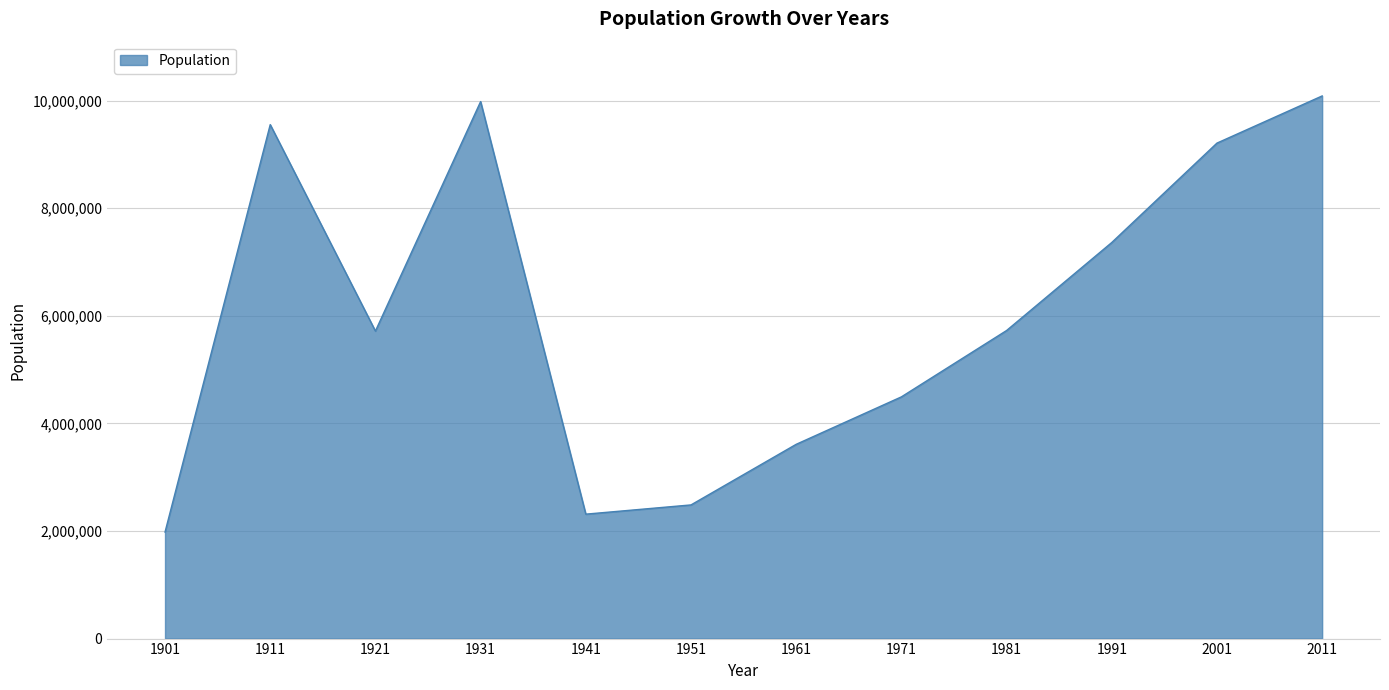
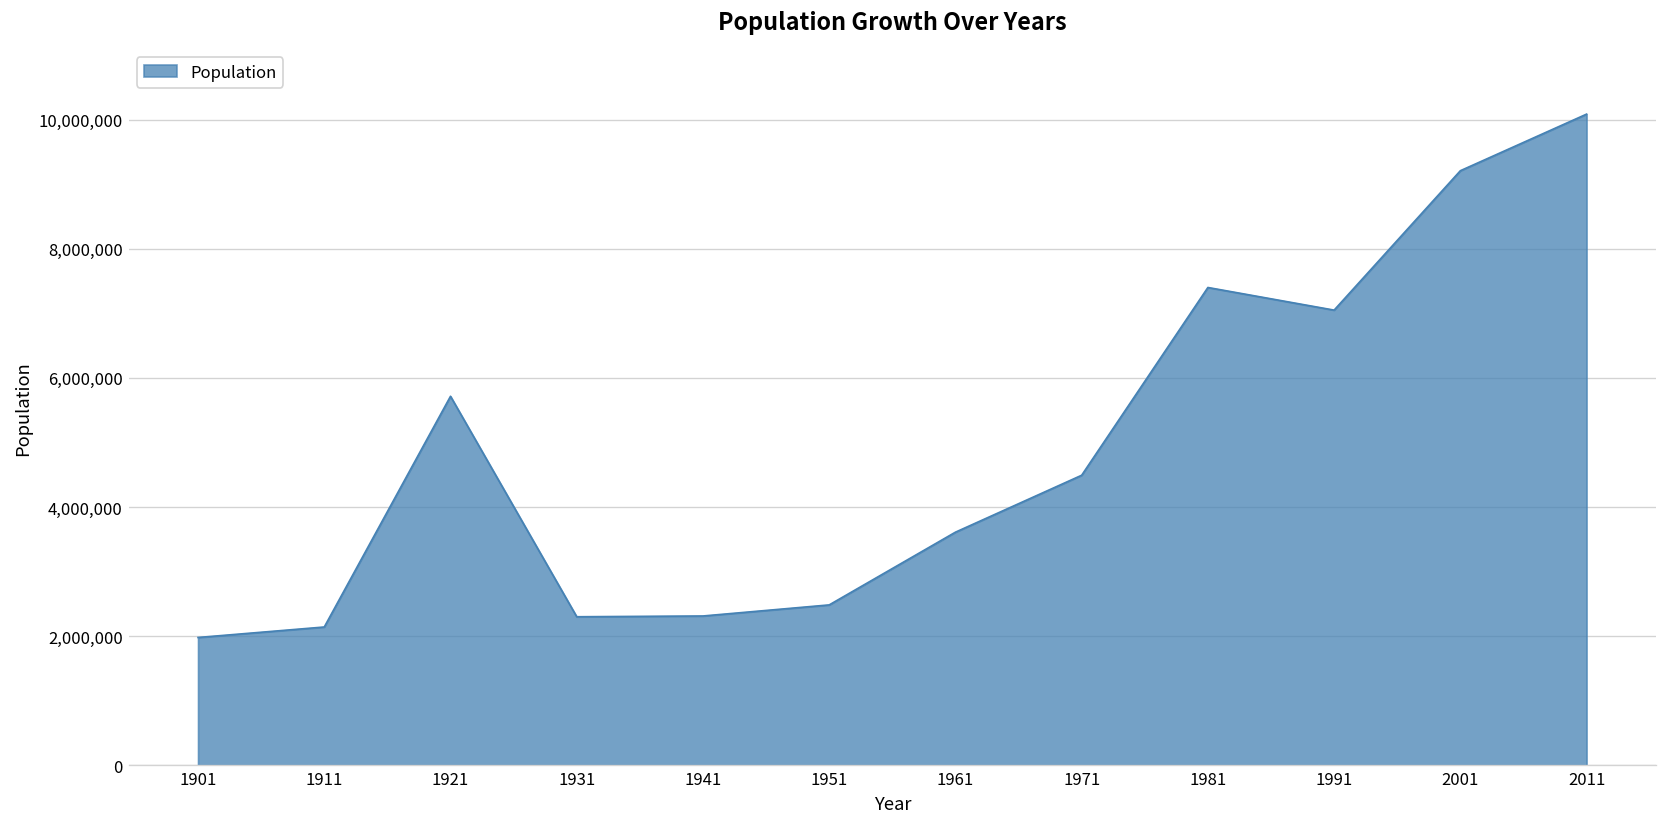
1911: 9,600,000 -> 2,100,000
1931: 10,000,000 -> 2,300,000
1981: 5,700,000 -> 7,400,000
1991: 7,400,000 -> 7,100,000
